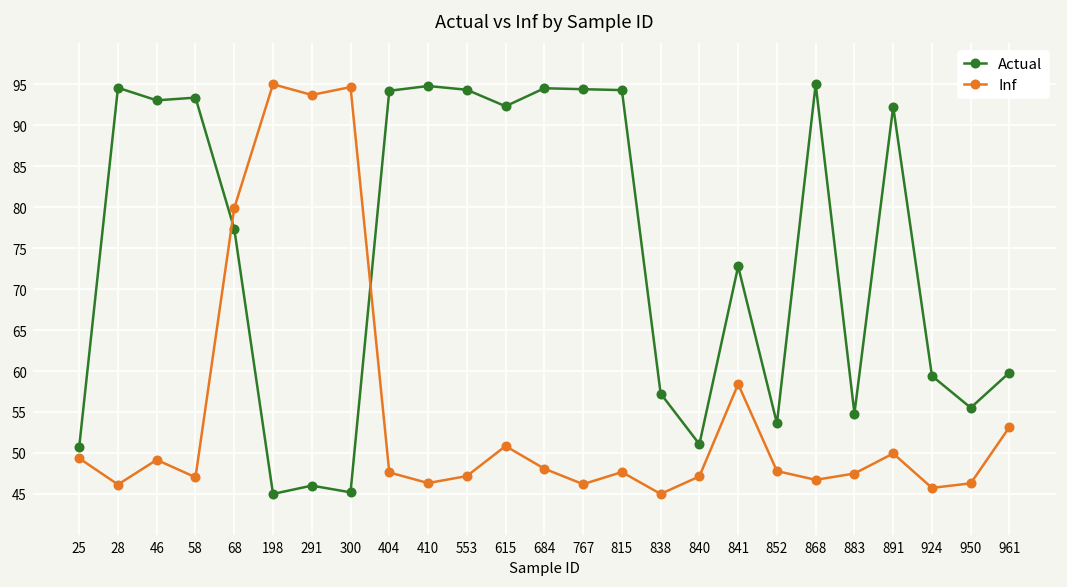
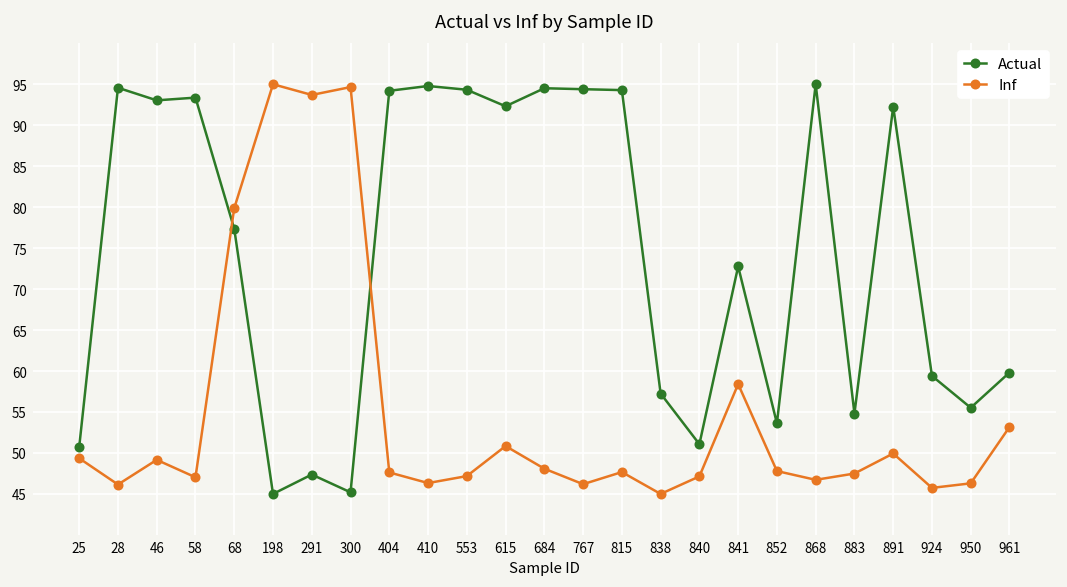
Actual, 291: 46 -> 47
